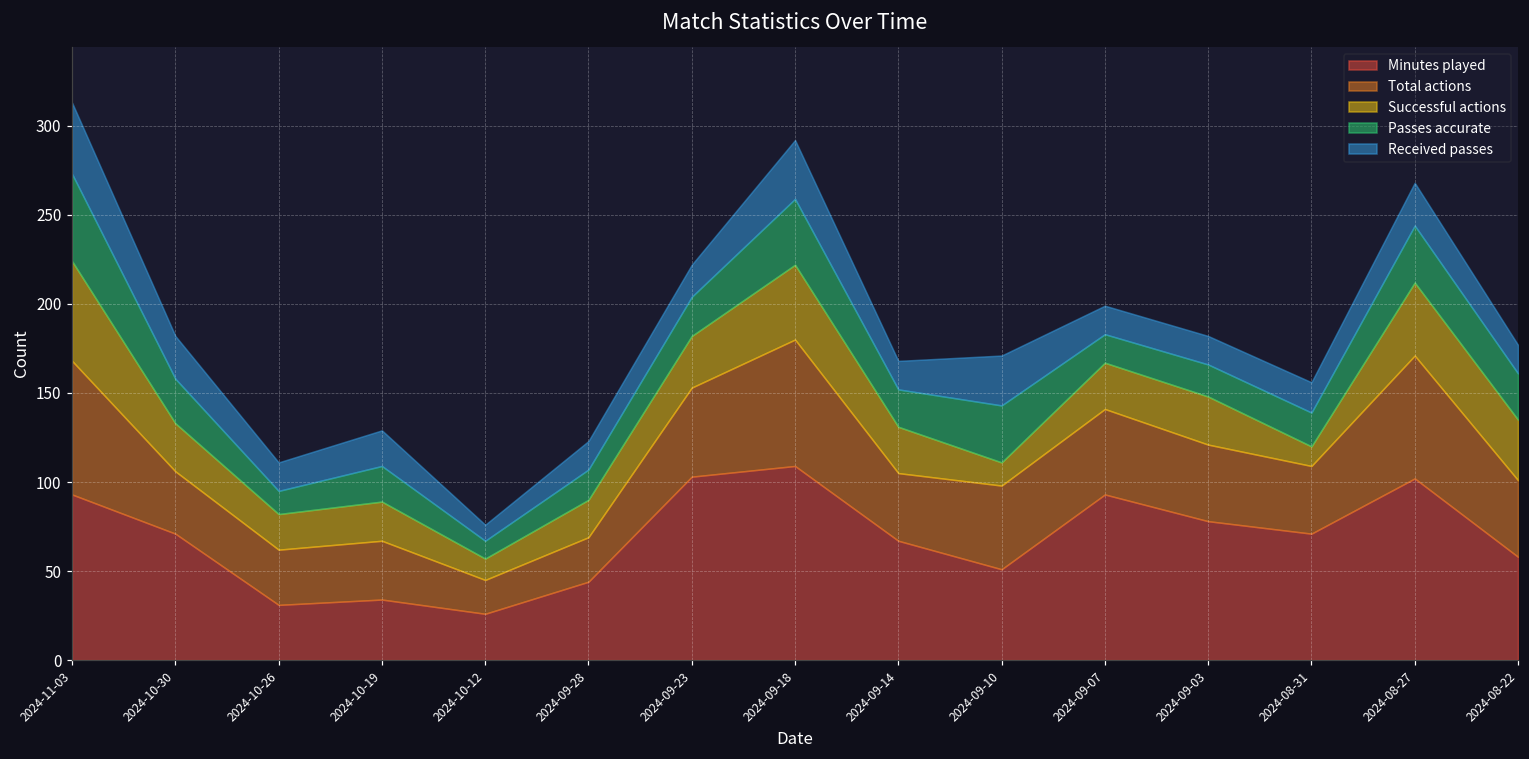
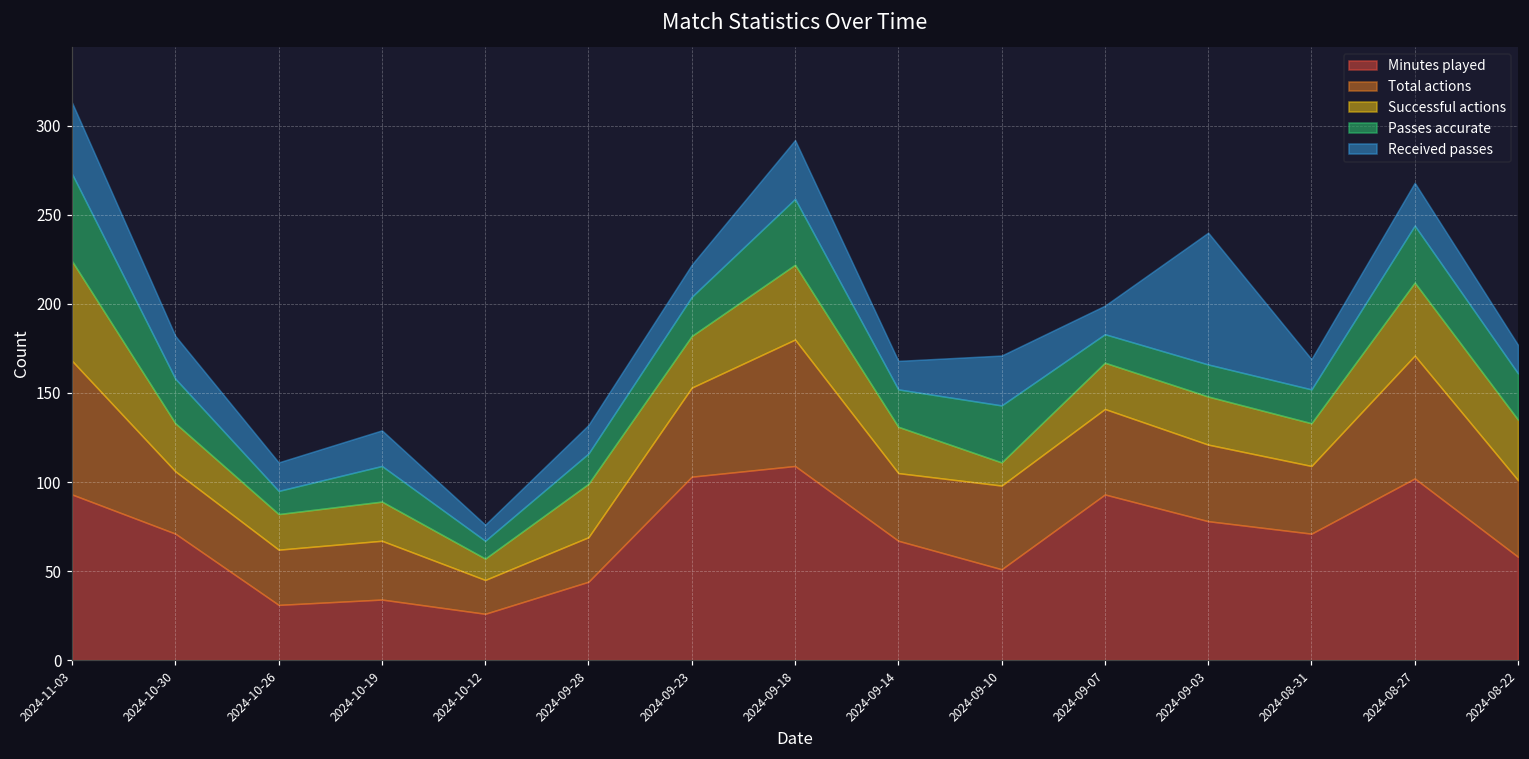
Successful actions, 2024-09-28: 21 -> 30
Received passes, 2024-09-03: 16 -> 74
Successful actions, 2024-08-31: 11 -> 24
